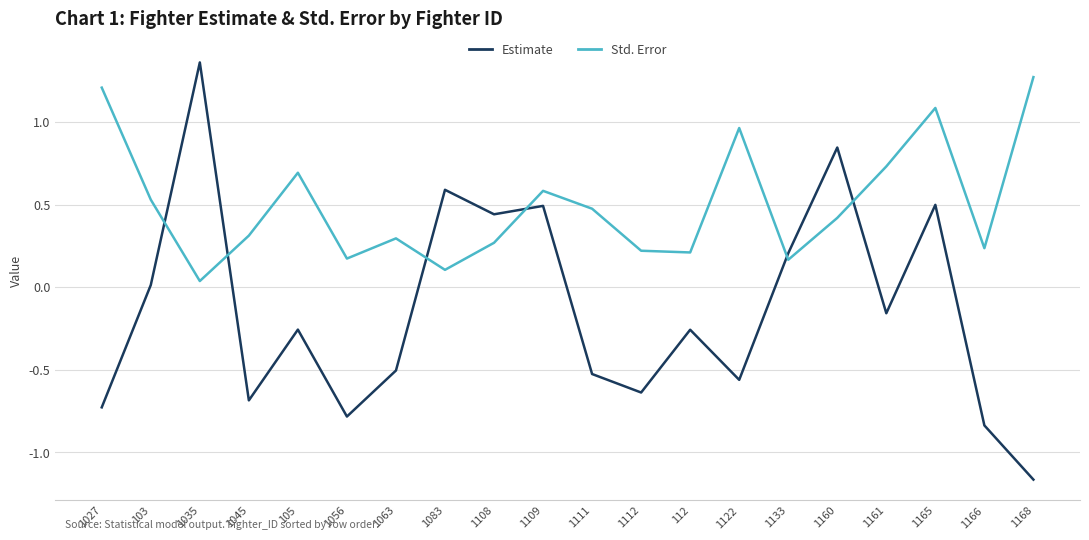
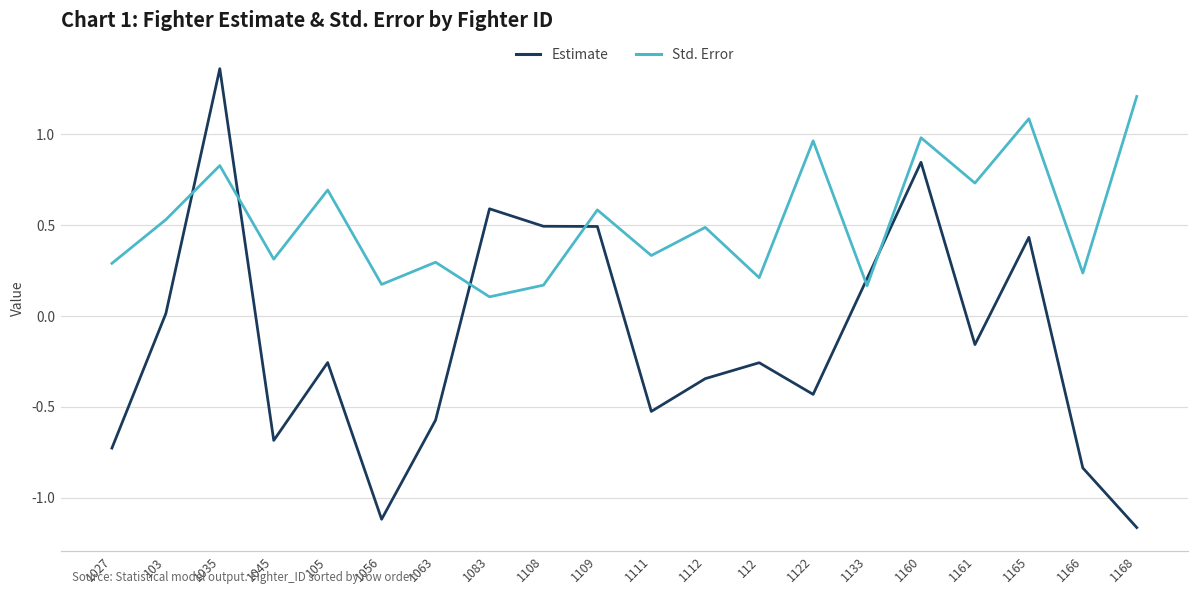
Std. Error, 1027: 1.21 -> 0.29
Std. Error, 1035: 0.04 -> 0.83
Estimate, 1056: -0.78 -> -1.12
Estimate, 1063: -0.50 -> -0.57
Estimate, 1108: 0.44 -> 0.49
Std. Error, 1108: 0.27 -> 0.17
Std. Error, 1111: 0.48 -> 0.33
Estimate, 1112: -0.64 -> -0.34
Std. Error, 1112: 0.22 -> 0.49
Estimate, 1122: -0.56 -> -0.43
Std. Error, 1160: 0.42 -> 0.98
Estimate, 1165: 0.50 -> 0.43
Std. Error, 1168: 1.27 -> 1.21
